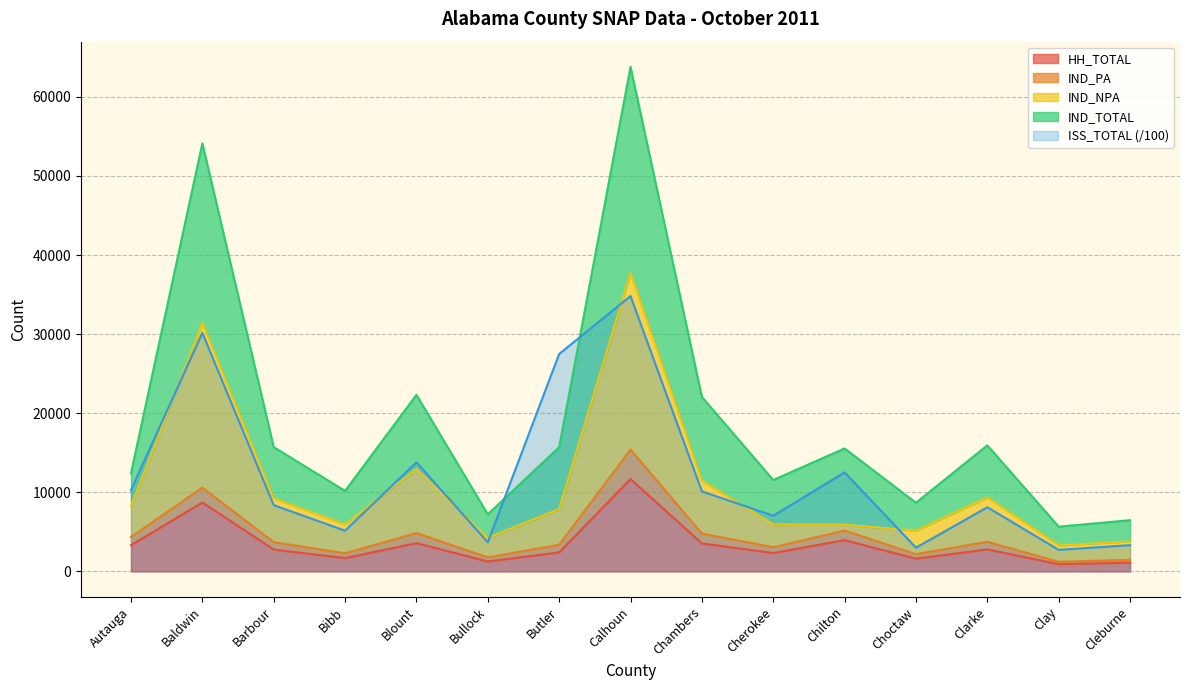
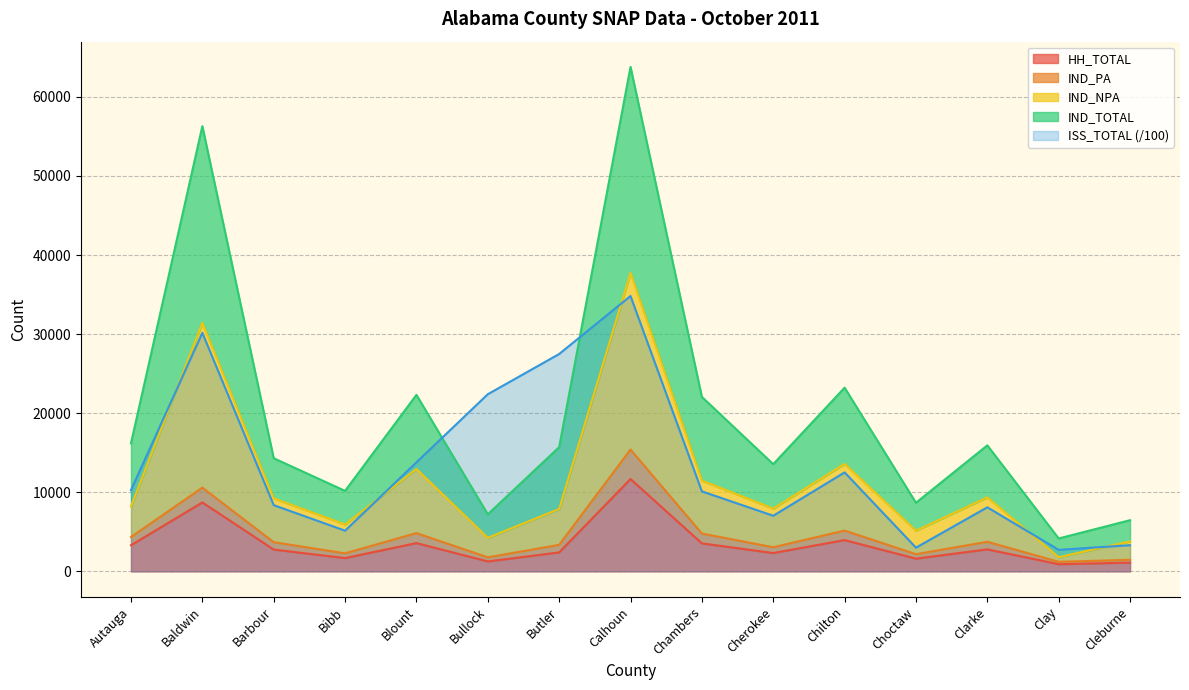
IND_TOTAL, Autauga: 4000 -> 8000
IND_TOTAL, Baldwin: 23000 -> 25000
IND_TOTAL, Barbour: 6000 -> 5000
ISS_TOTAL (/100), Bullock: 4000 -> 22000
IND_NPA, Cherokee: 3000 -> 5000
IND_NPA, Chilton: 1000 -> 8000
IND_NPA, Clay: 2000 -> 1000
